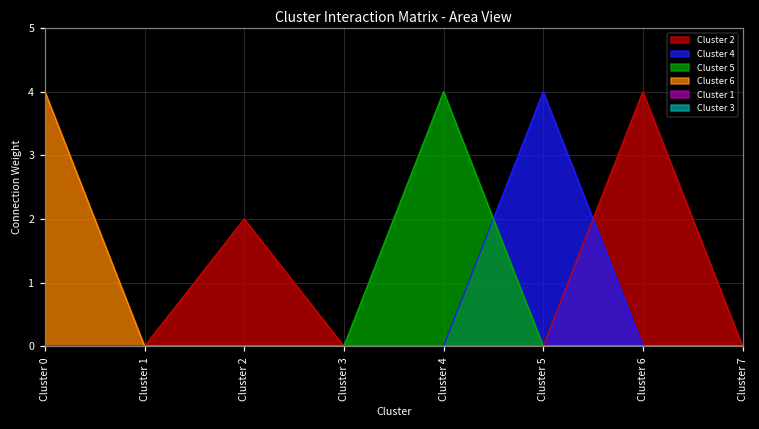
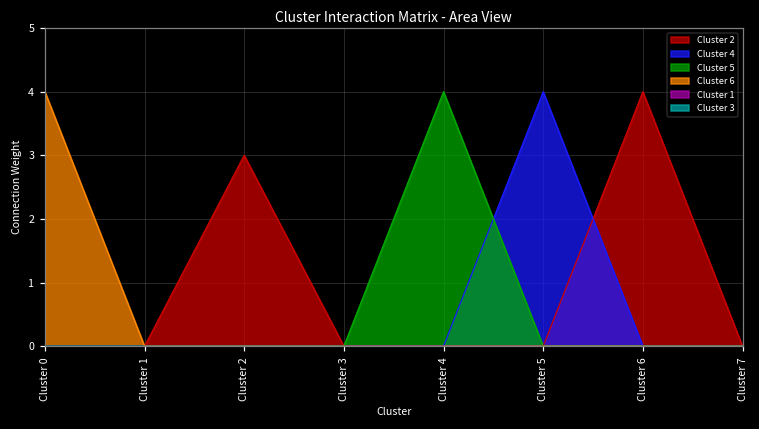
Cluster 2, Cluster 2: 2 -> 3
